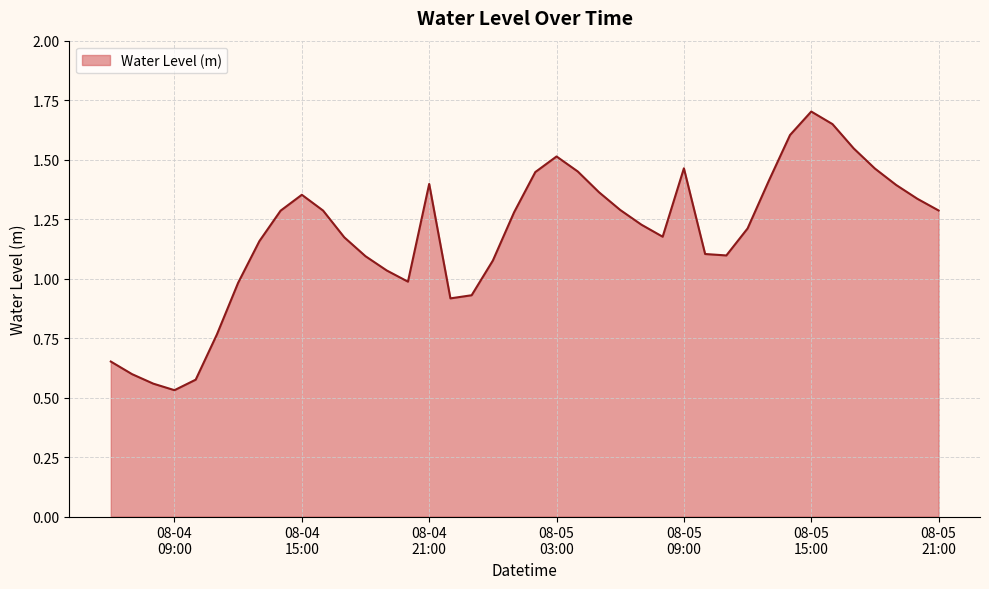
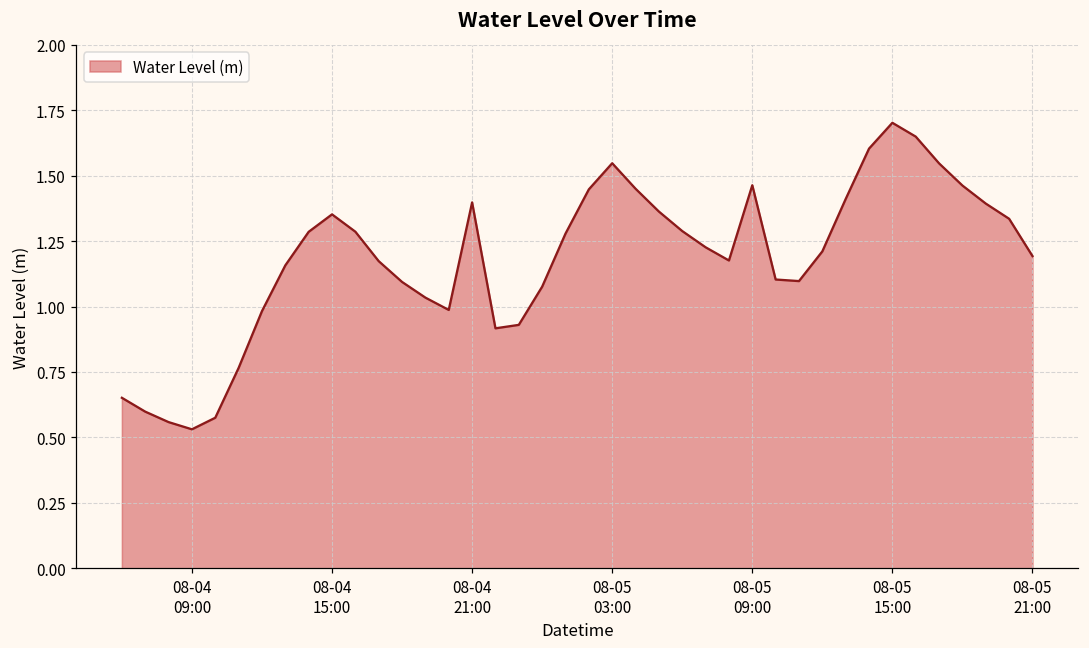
08-05 03:00: 1.51 -> 1.55
08-05 21:00: 1.29 -> 1.19
